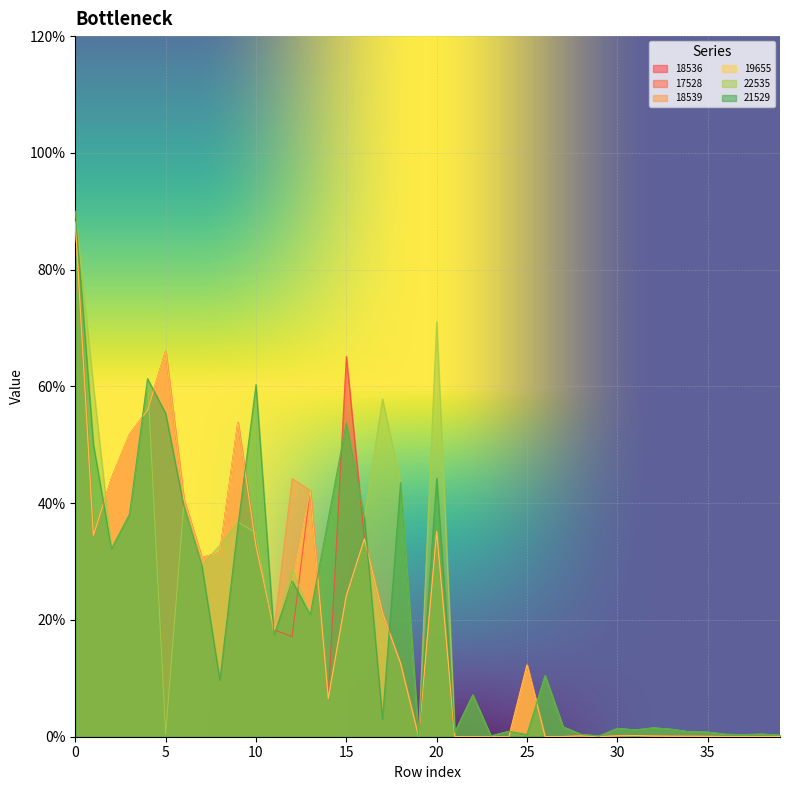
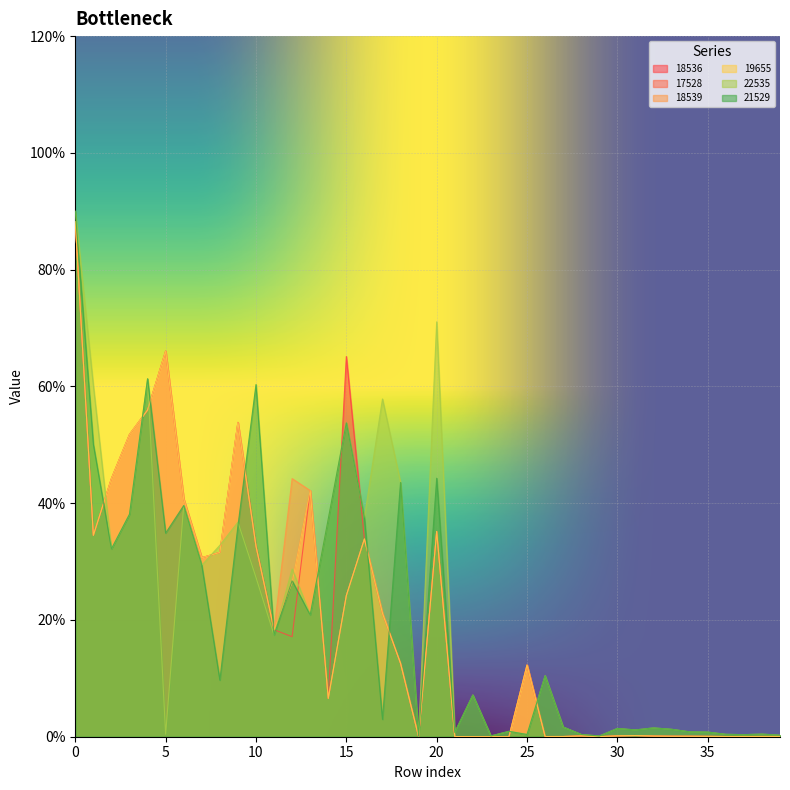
21529, 5: 55% -> 35%
22535, 10: 35% -> 27%
